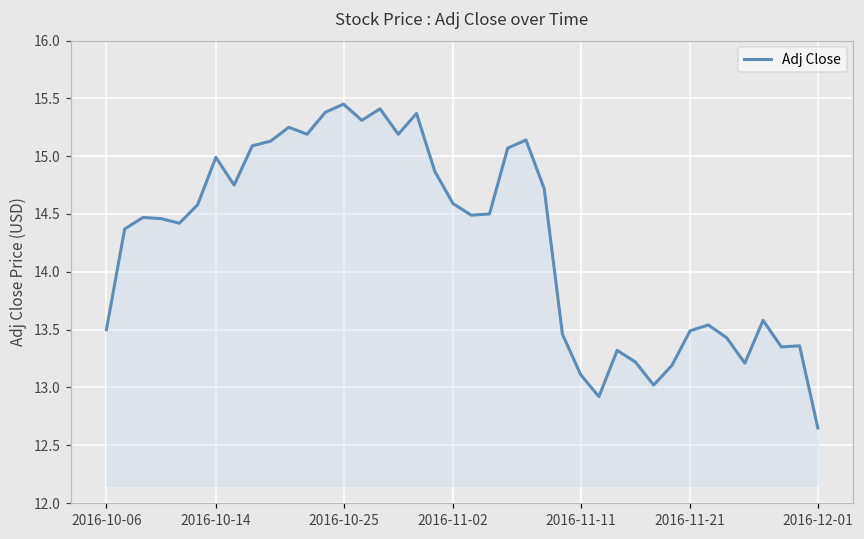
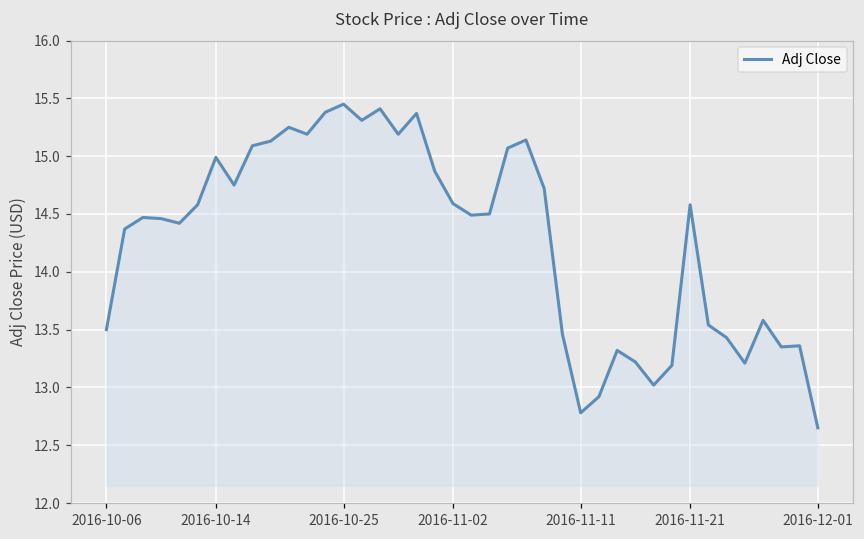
2016-11-11: 13.11 -> 12.78
2016-11-21: 13.49 -> 14.58
